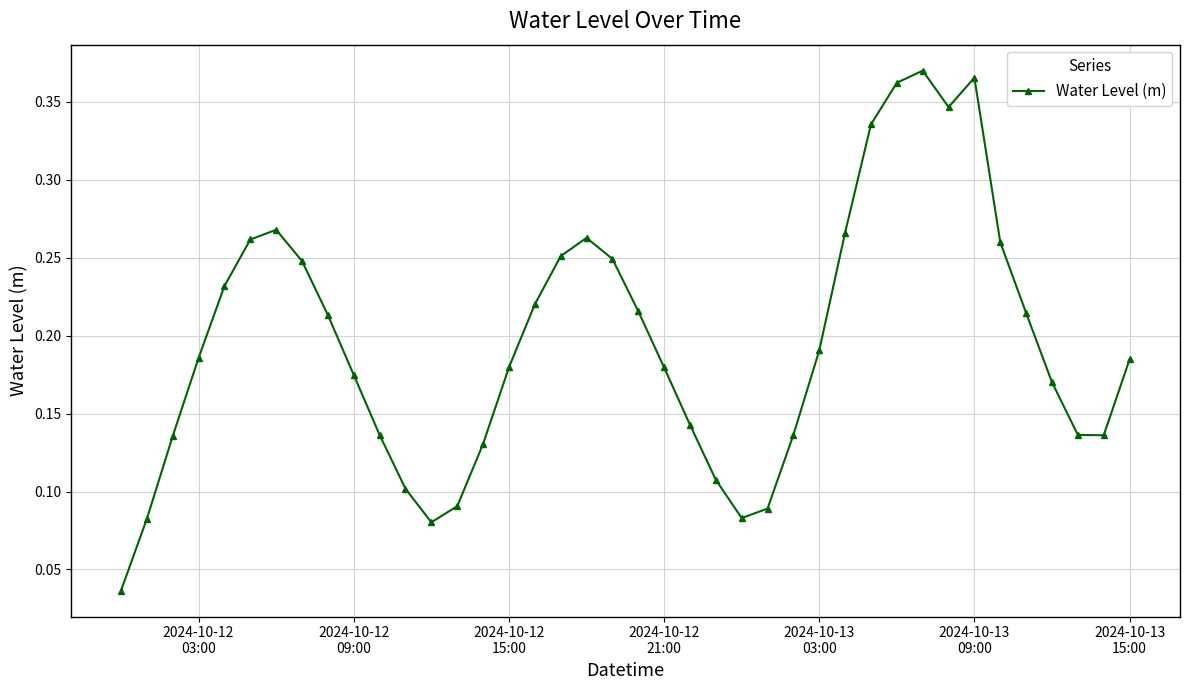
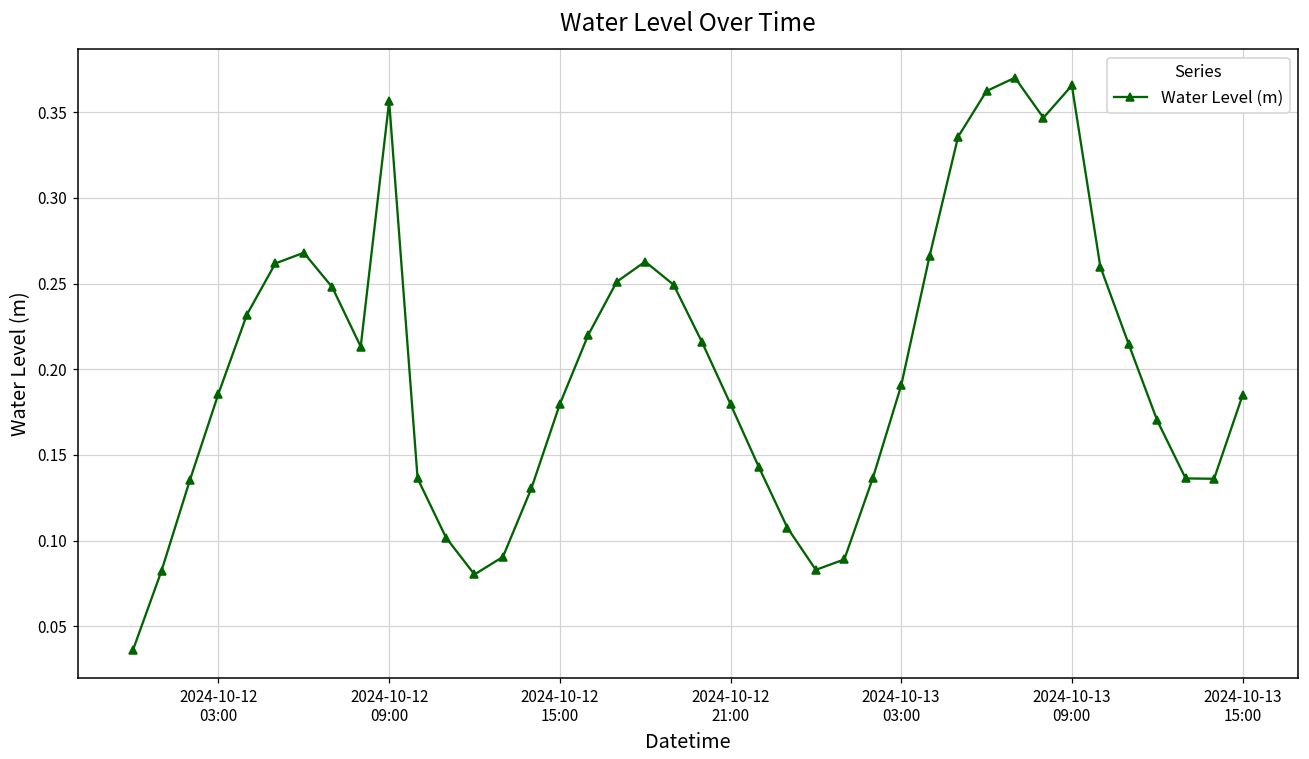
2024-10-12 09:00: 0.175 -> 0.356
